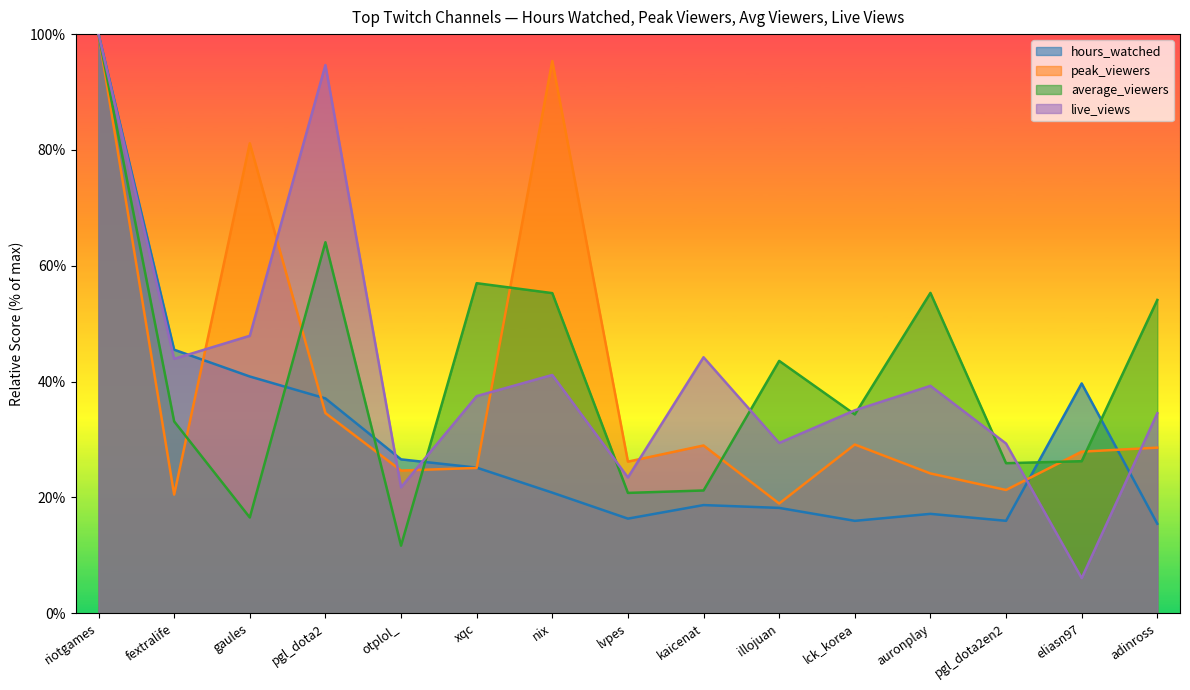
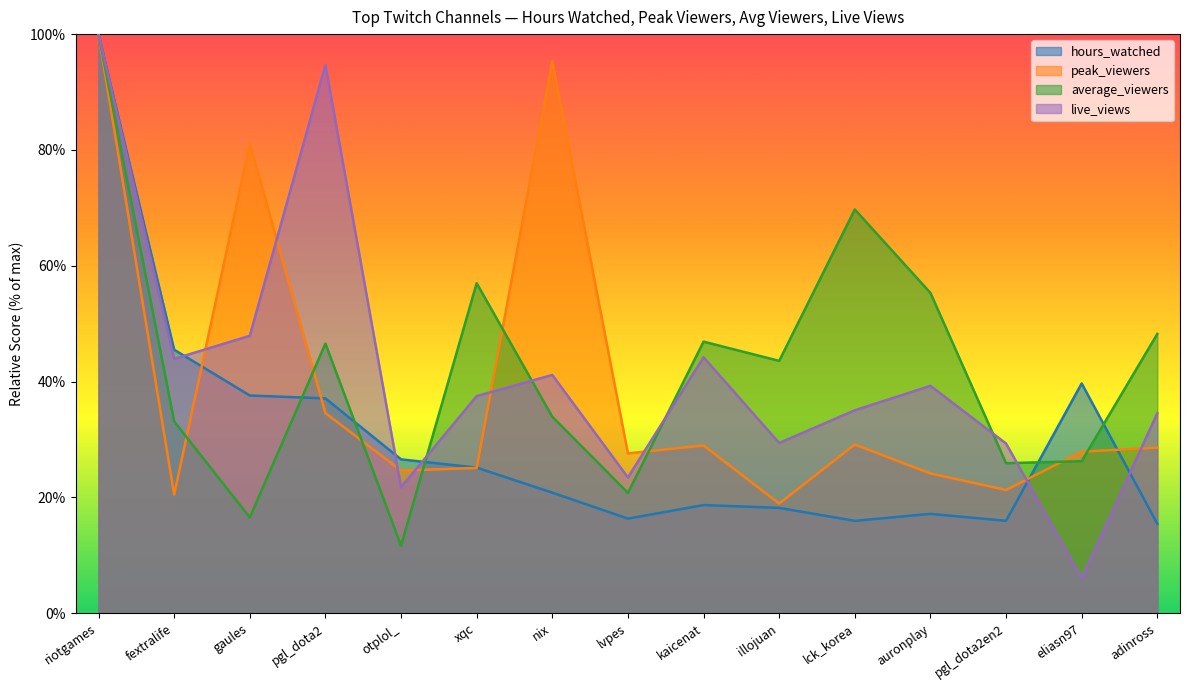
hours_watched, gaules: 41% -> 38%
average_viewers, pgl_dota2: 64% -> 47%
average_viewers, nix: 55% -> 34%
peak_viewers, lvpes: 26% -> 28%
average_viewers, kaicenat: 21% -> 47%
average_viewers, lck_korea: 34% -> 70%
average_viewers, adinross: 54% -> 48%
